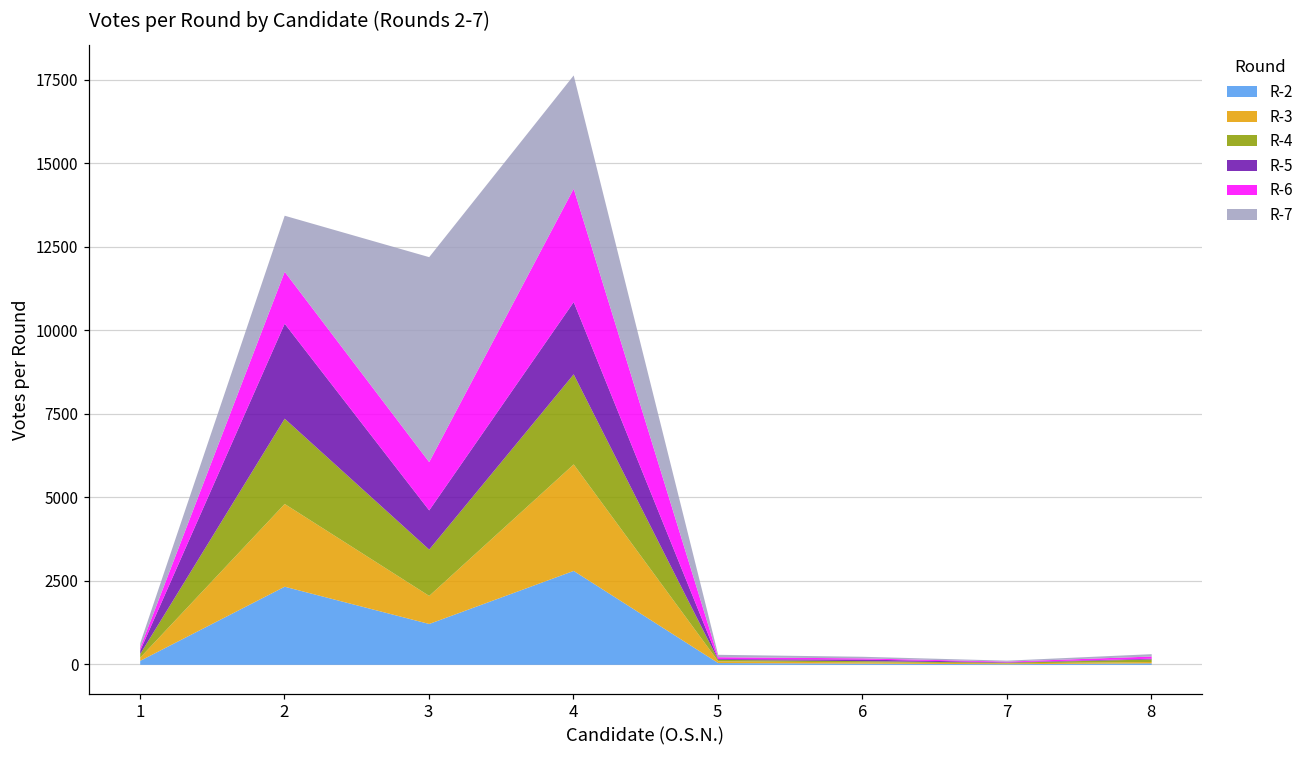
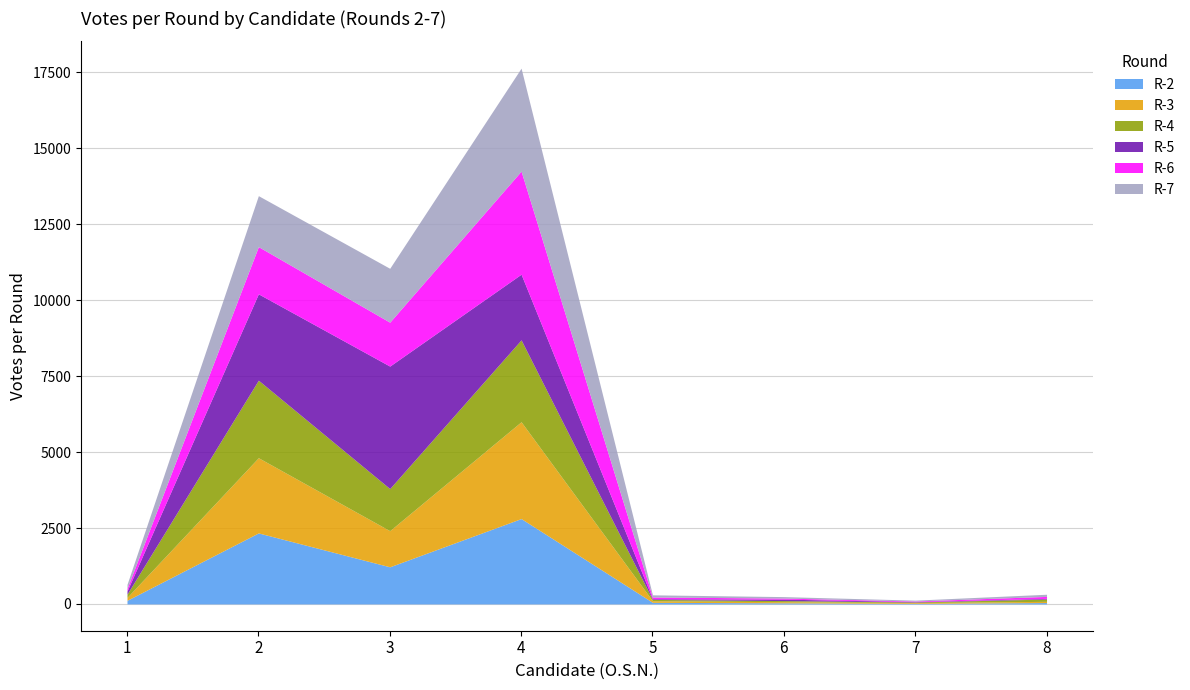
R-3, 3: 800 -> 1200
R-5, 3: 1200 -> 4000
R-7, 3: 6100 -> 1800
